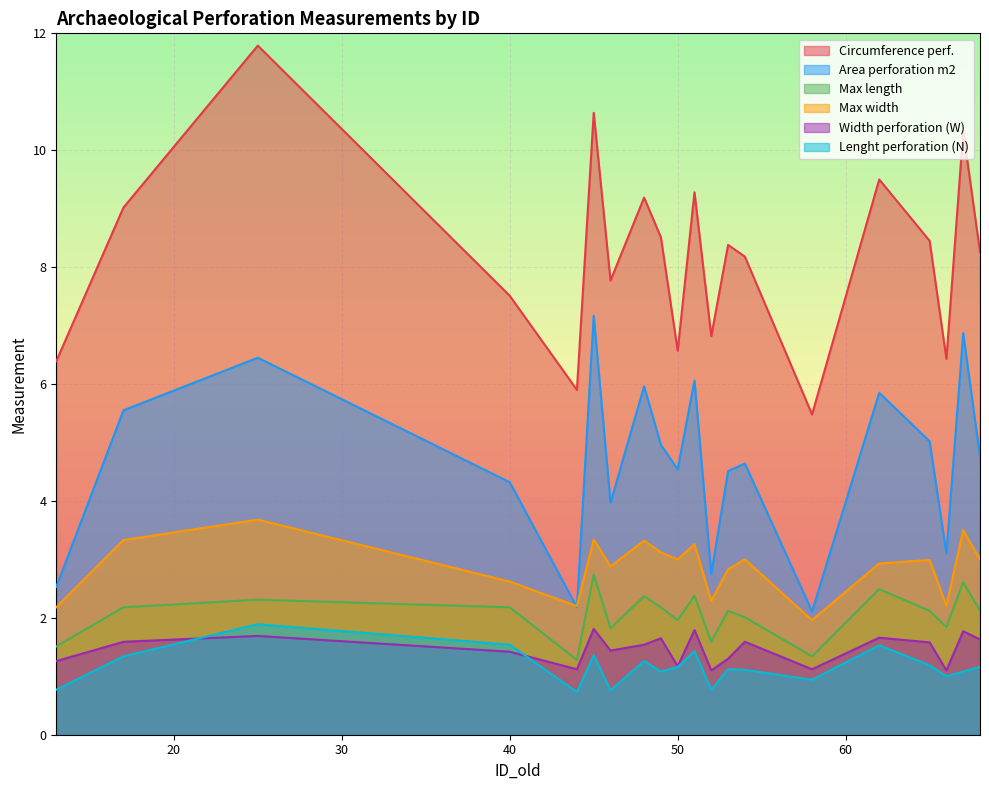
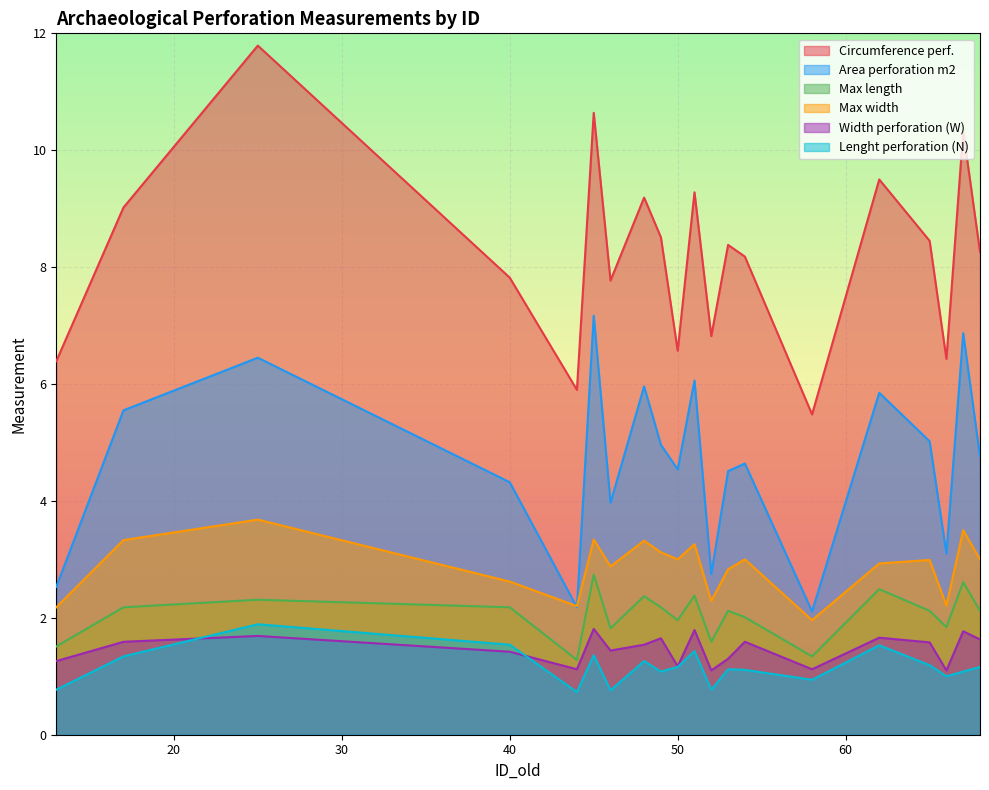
Circumference perf., 40: 7.5 -> 7.8
